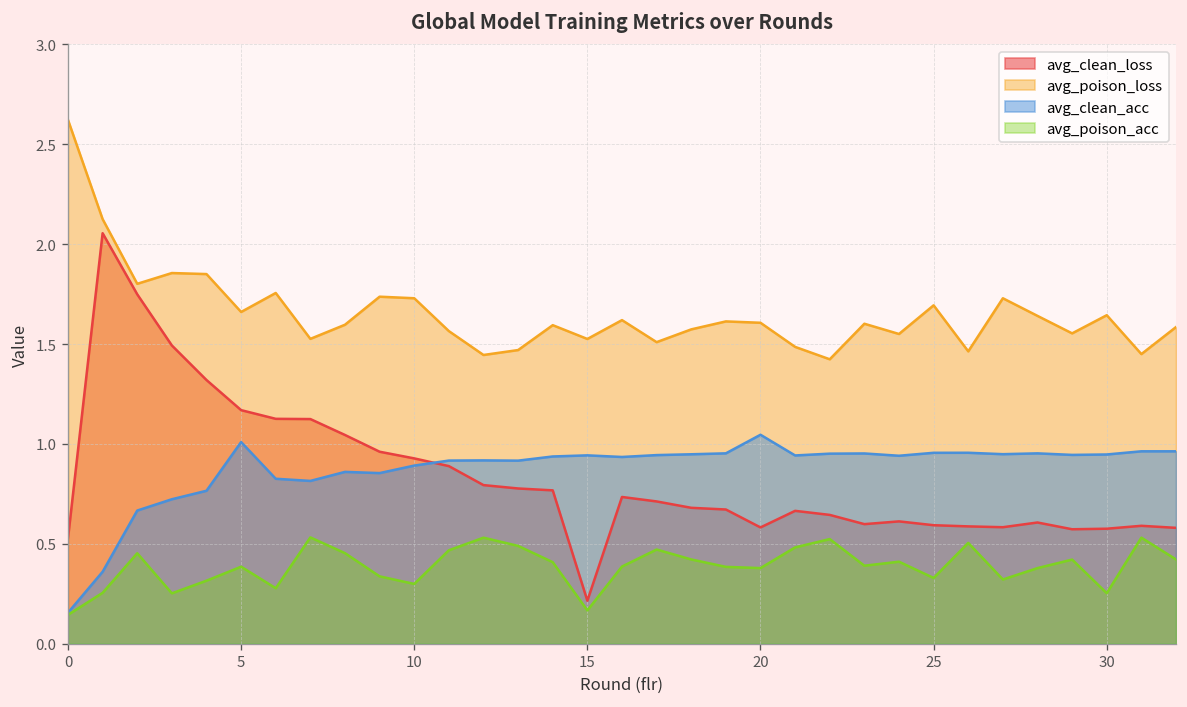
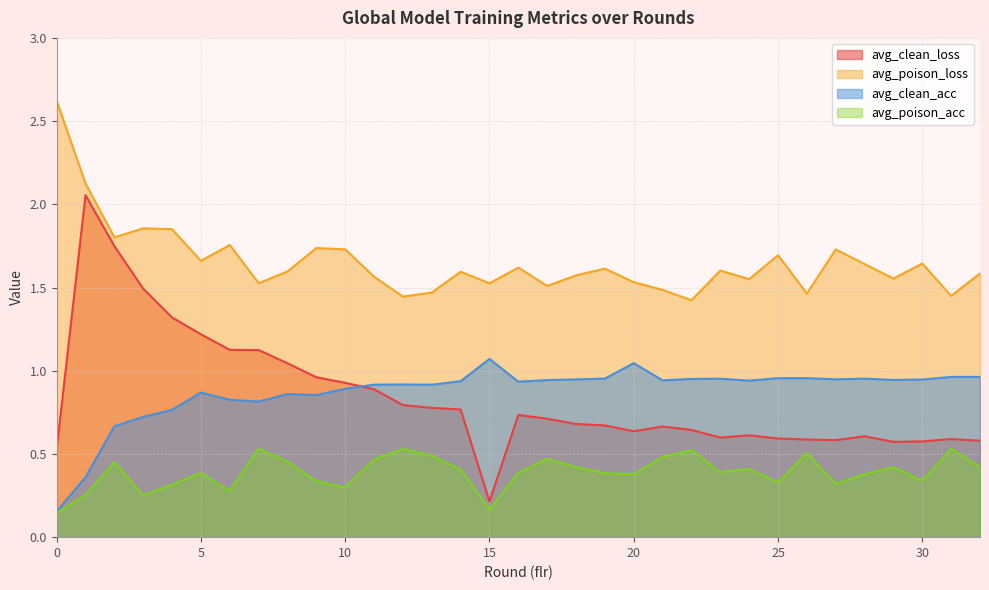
avg_clean_loss, 5: 1.17 -> 1.22
avg_clean_acc, 5: 1.01 -> 0.87
avg_clean_acc, 15: 0.94 -> 1.07
avg_clean_loss, 20: 0.58 -> 0.64
avg_poison_loss, 20: 1.61 -> 1.53
avg_poison_acc, 30: 0.25 -> 0.34
